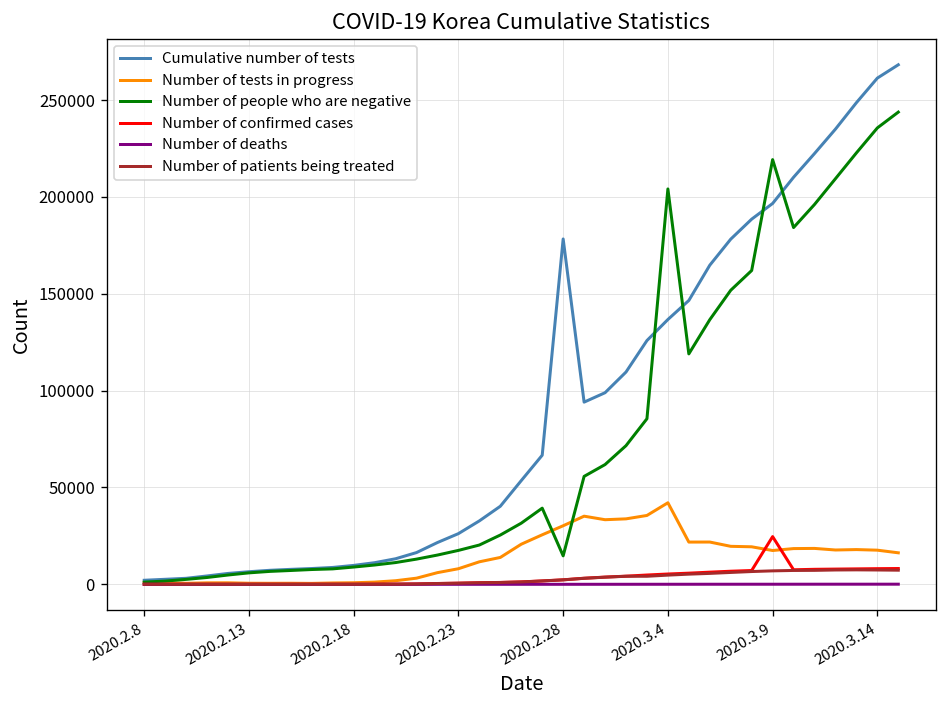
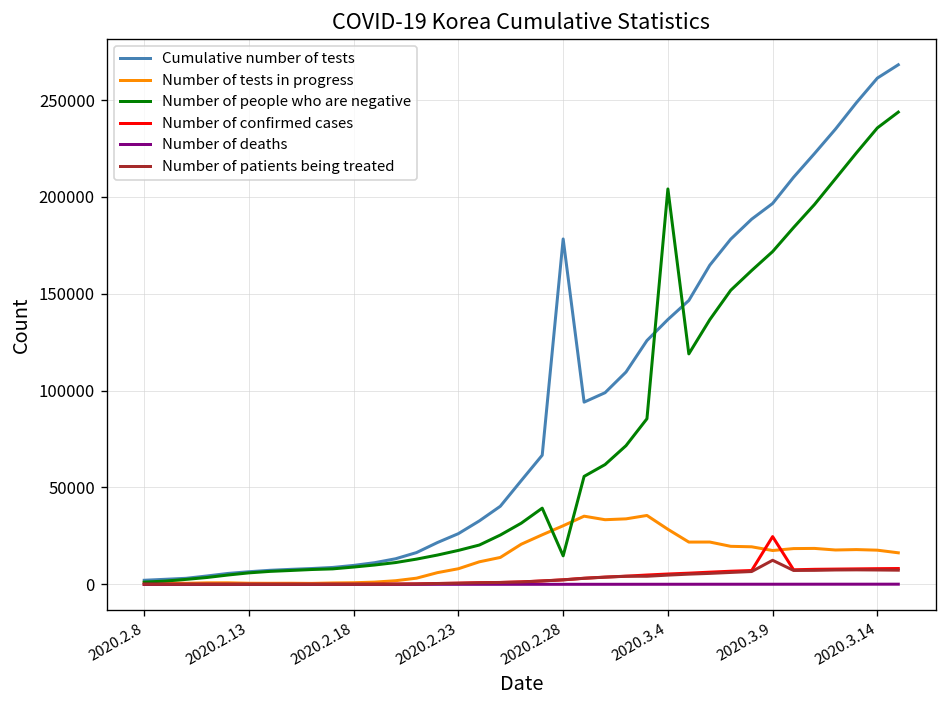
Number of tests in progress, 2020.3.4: 42000 -> 28000
Number of people who are negative, 2020.3.9: 219000 -> 172000
Number of patients being treated, 2020.3.9: 7000 -> 12000
